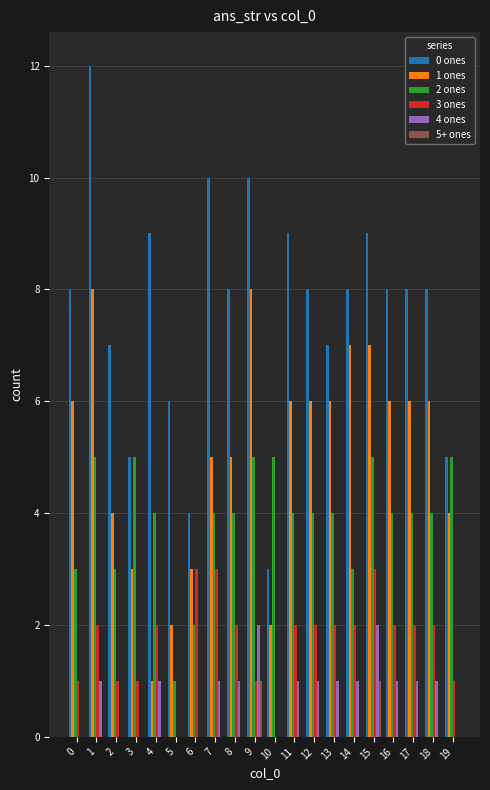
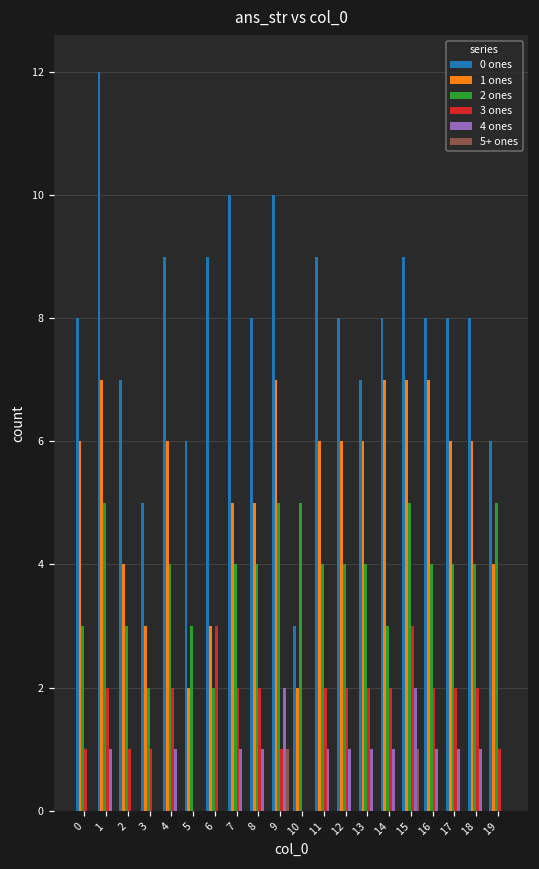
1 ones, 1: 8 -> 7
2 ones, 3: 5 -> 2
1 ones, 4: 1 -> 6
2 ones, 5: 1 -> 3
0 ones, 6: 4 -> 9
3 ones, 7: 3 -> 2
1 ones, 9: 8 -> 7
1 ones, 16: 6 -> 7
0 ones, 19: 5 -> 6
